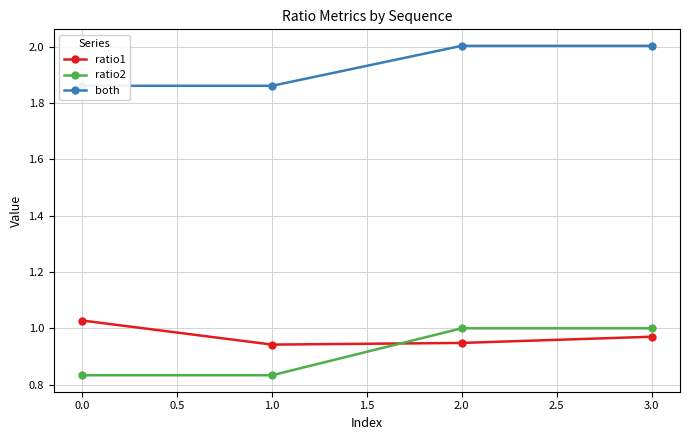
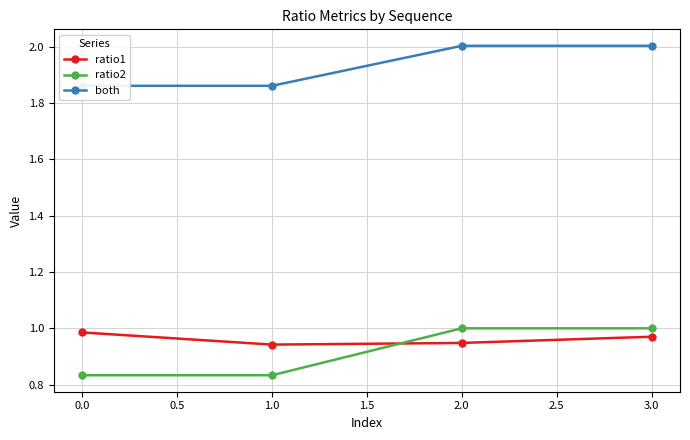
ratio1, 0.0: 1.03 -> 0.99
